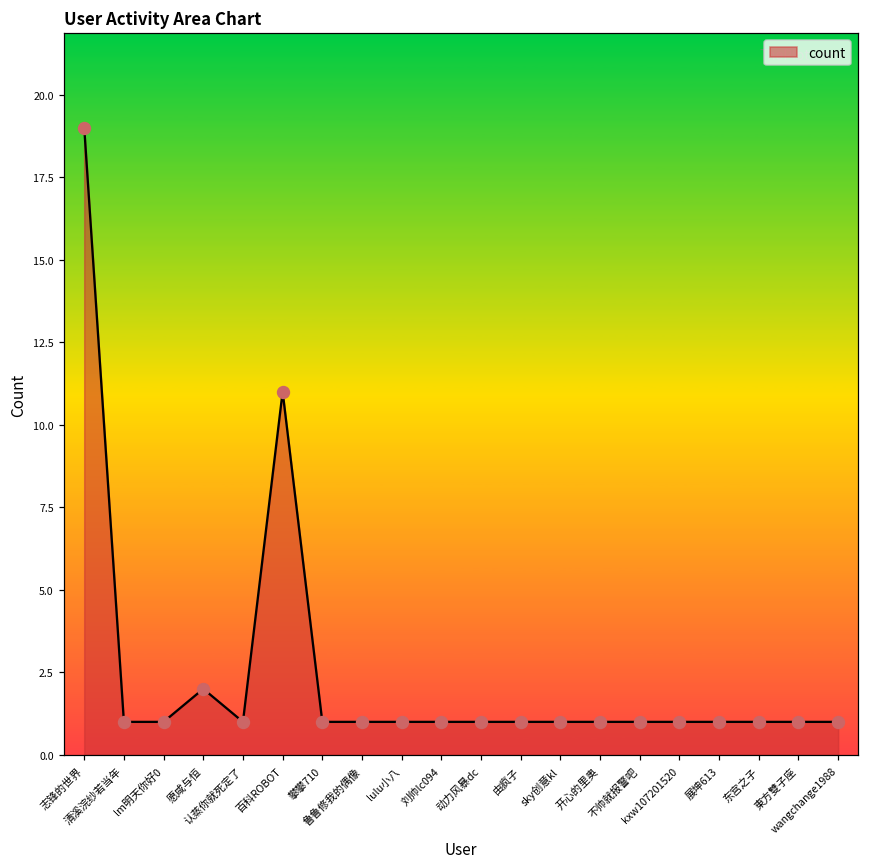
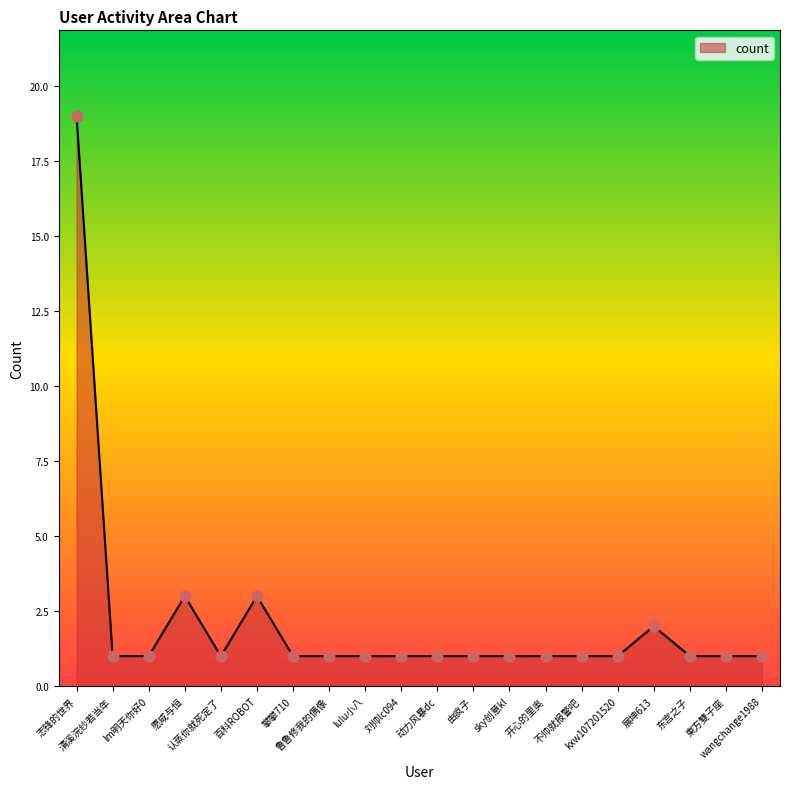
愿咸与恒: 2 -> 3
百科ROBOT: 11 -> 3
展坤613: 1 -> 2
